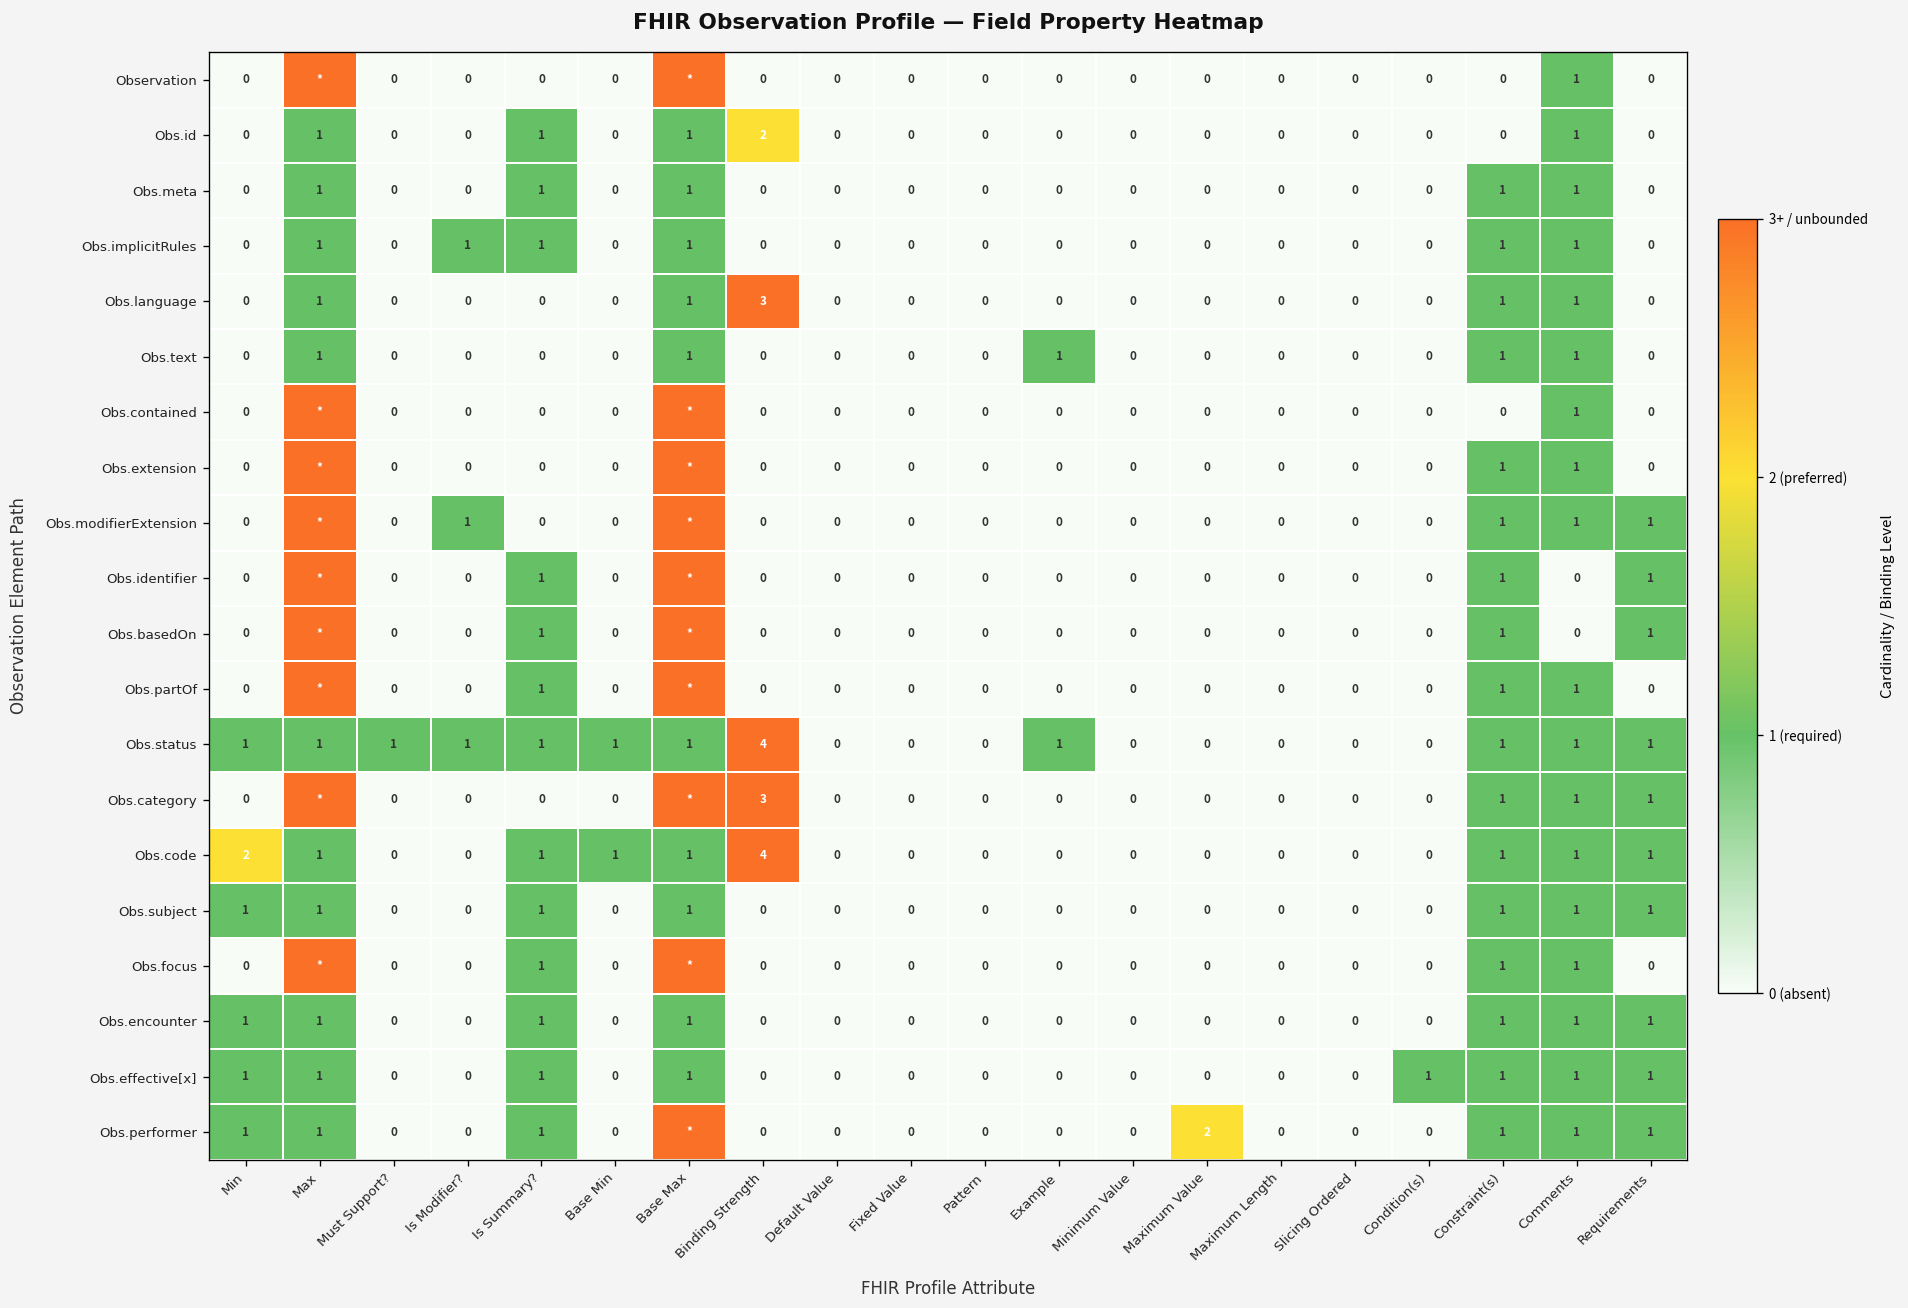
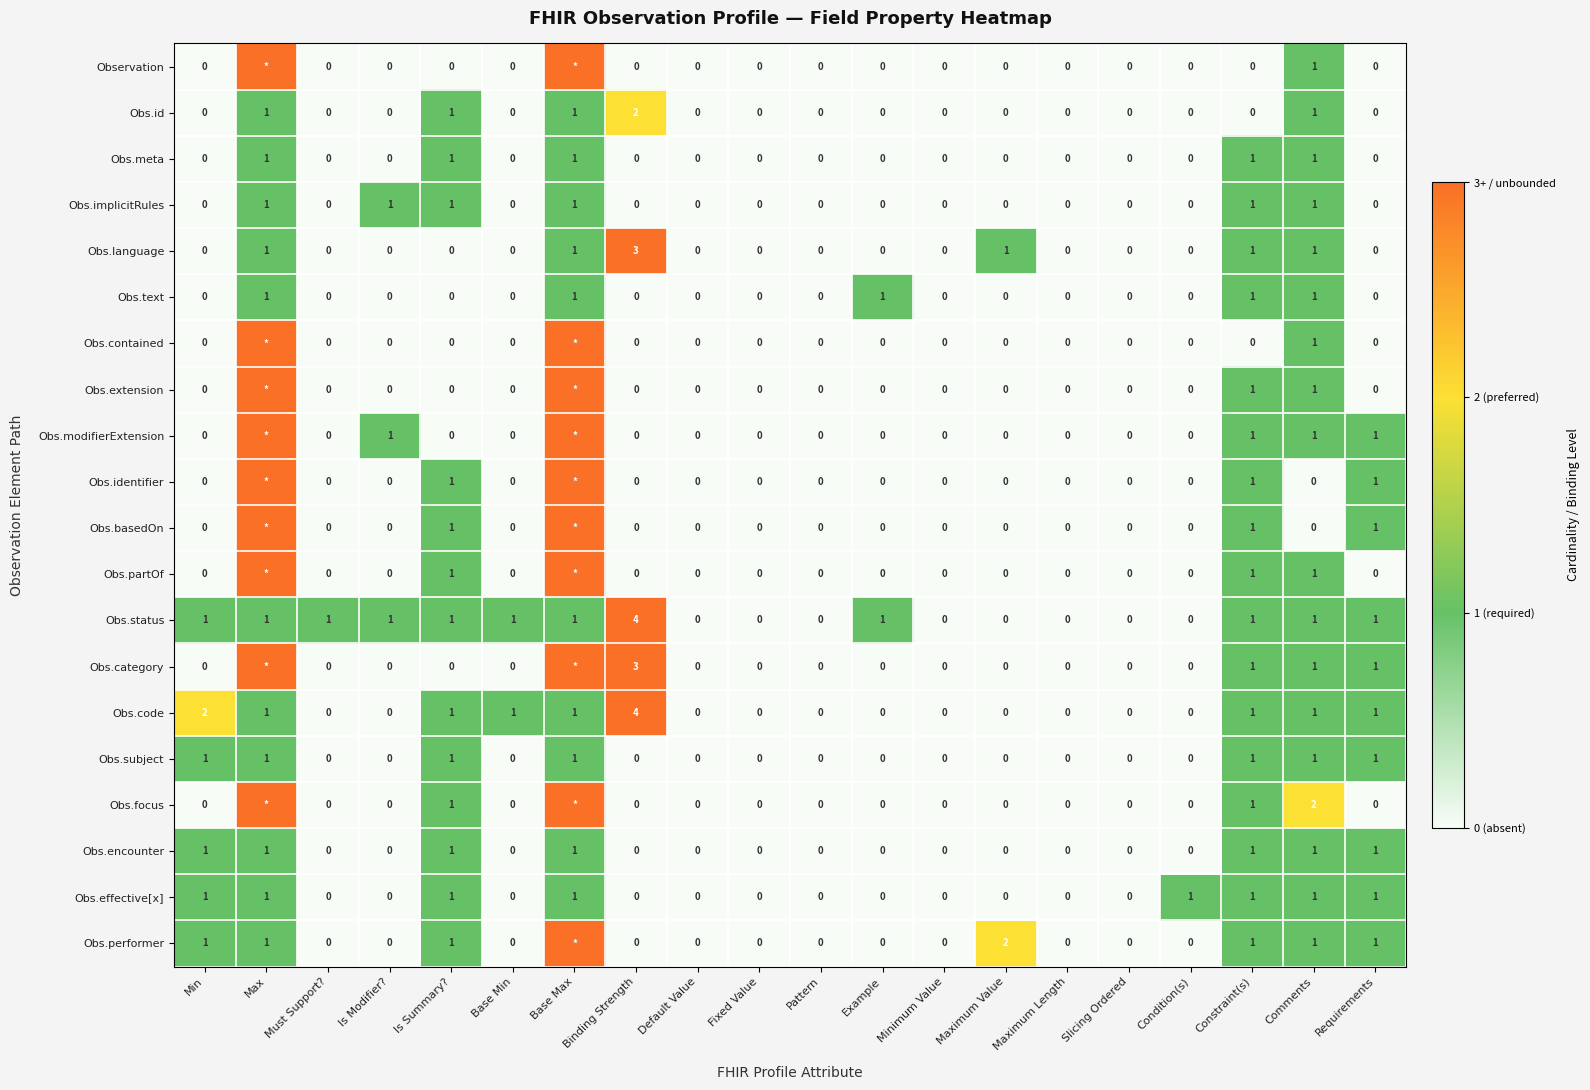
Obs.language, Maximum Value: 0 -> 1
Obs.focus, Comments: 1 -> 2
